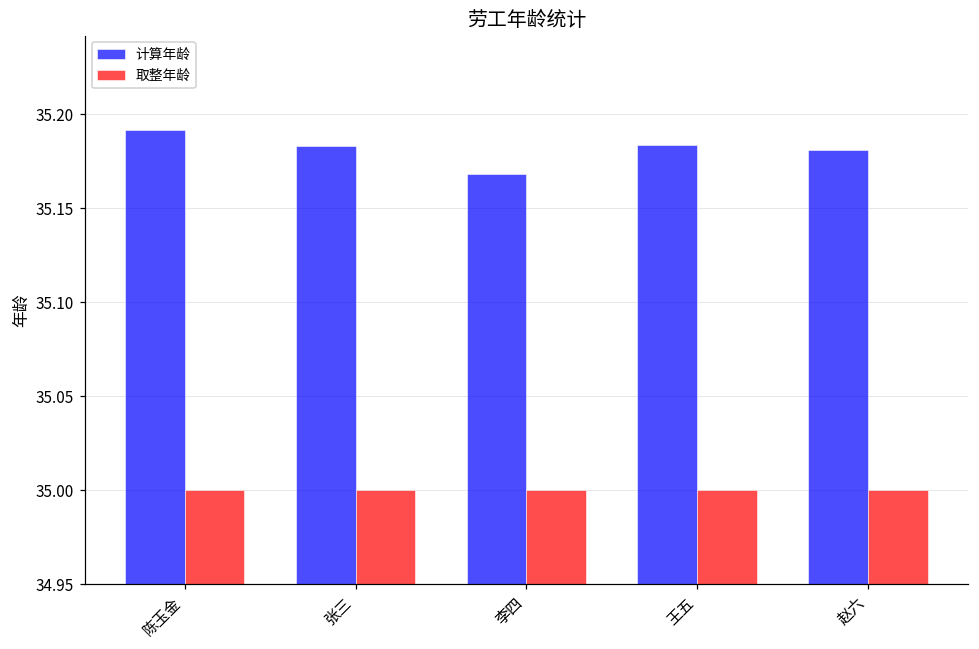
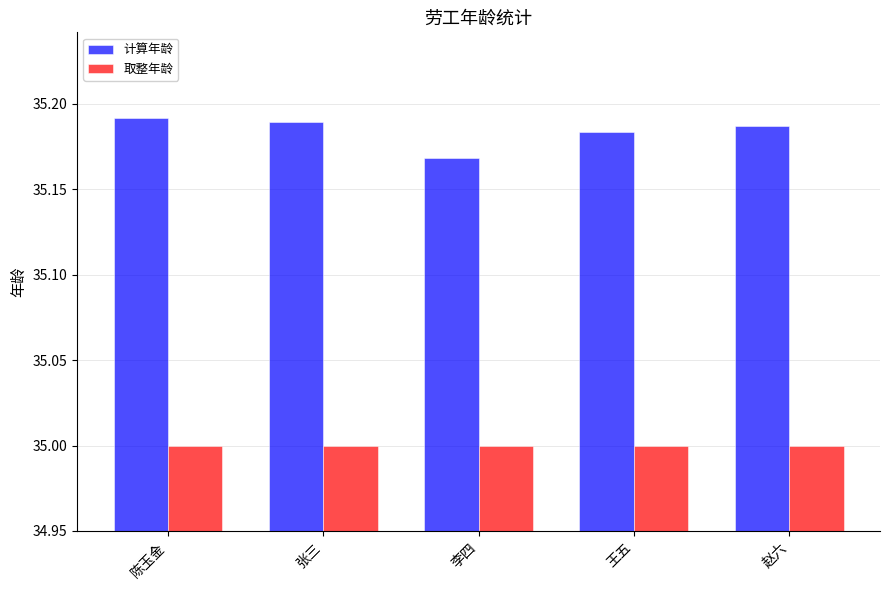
计算年龄, 张三: 35.183 -> 35.189
计算年龄, 赵六: 35.181 -> 35.187
